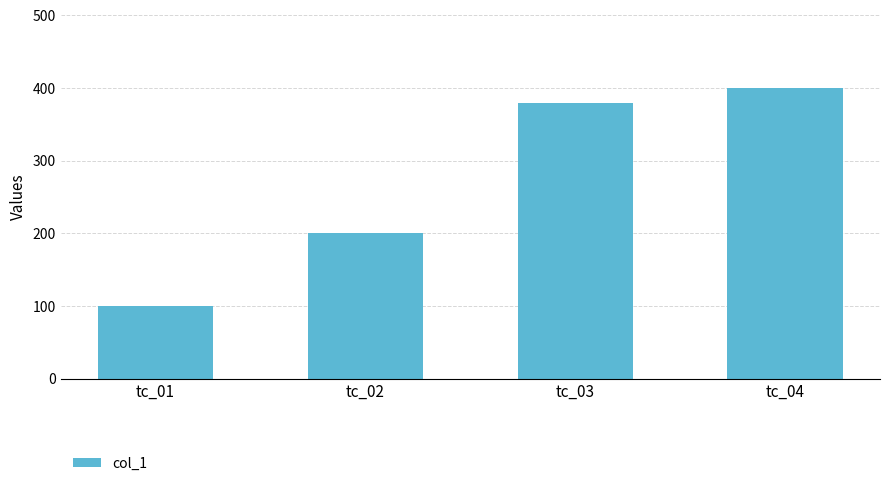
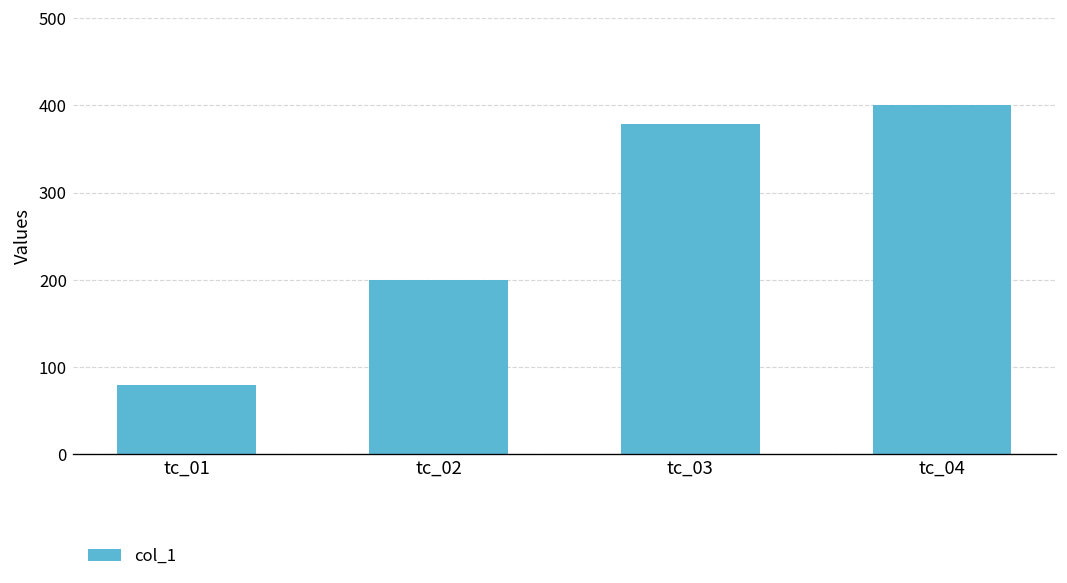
tc_01: 100 -> 80
